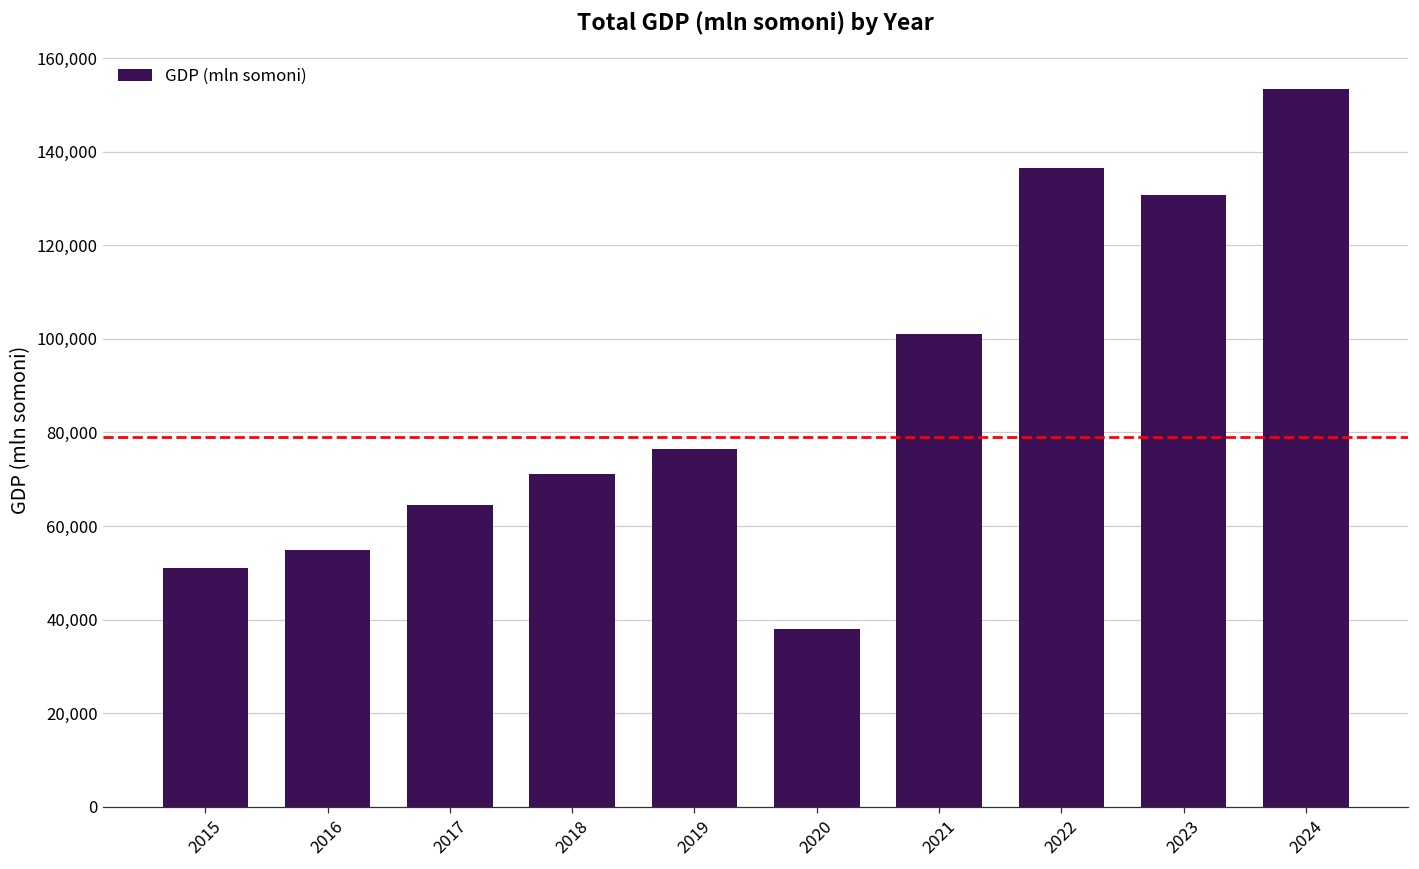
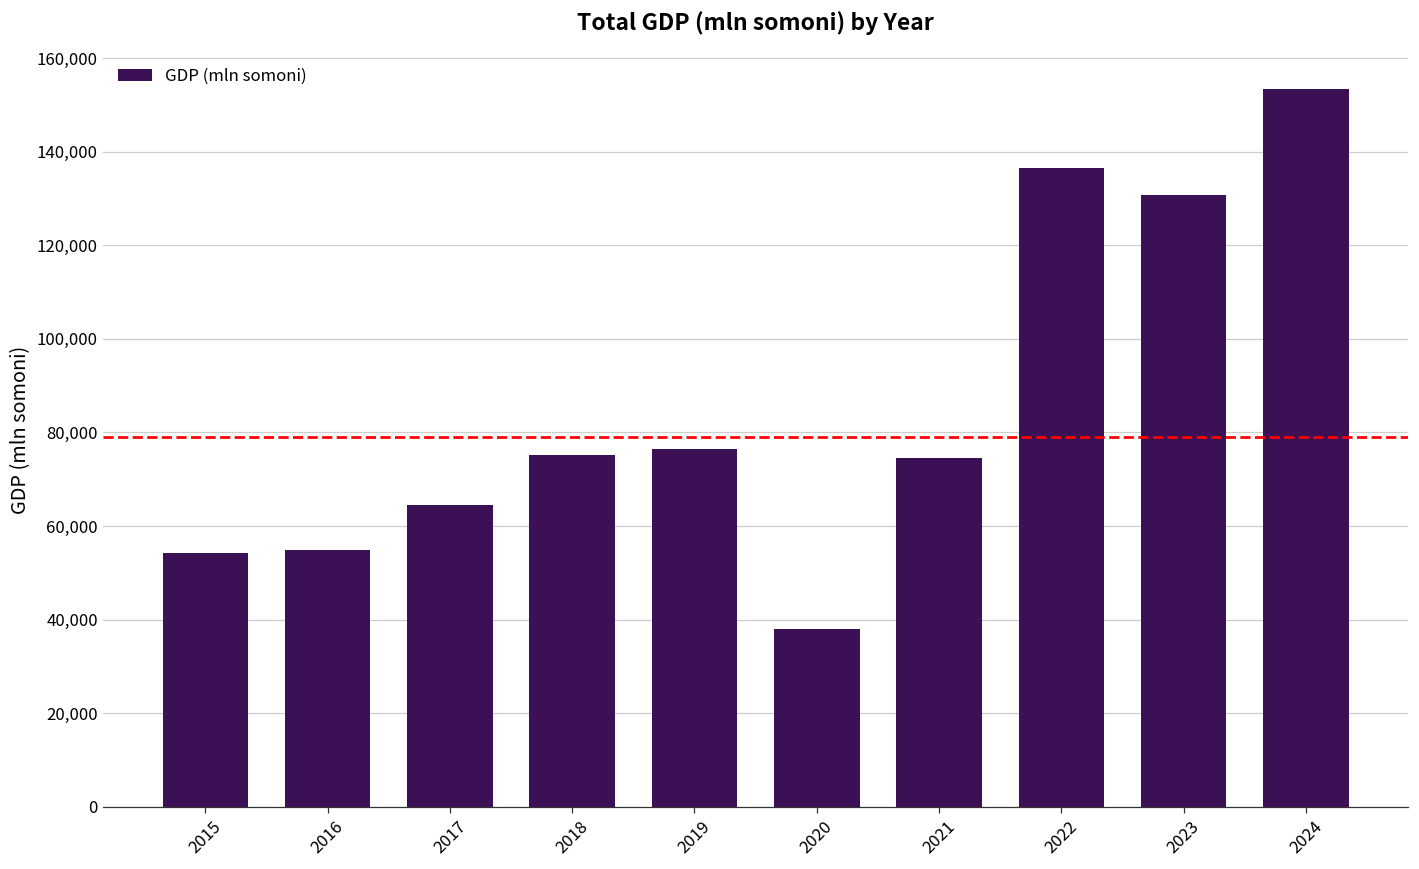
2015: 51,000 -> 54,000
2018: 71,000 -> 75,000
2021: 101,000 -> 74,000
